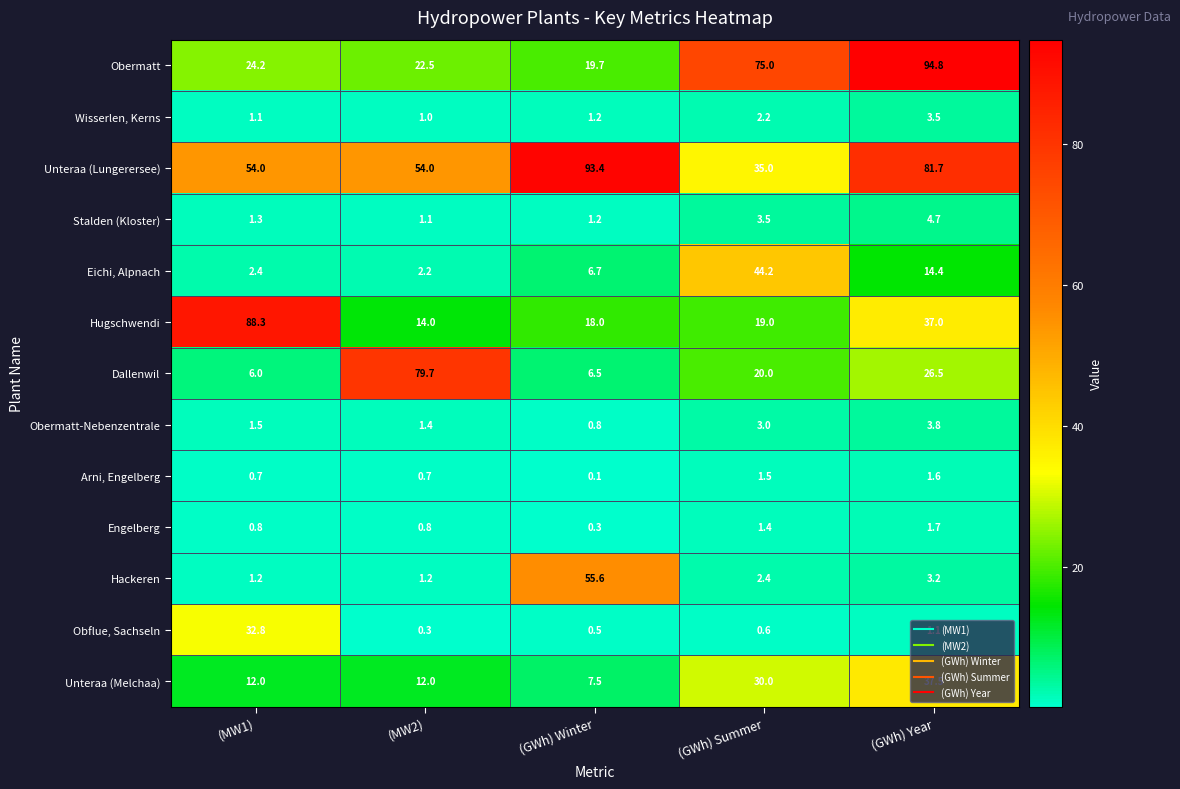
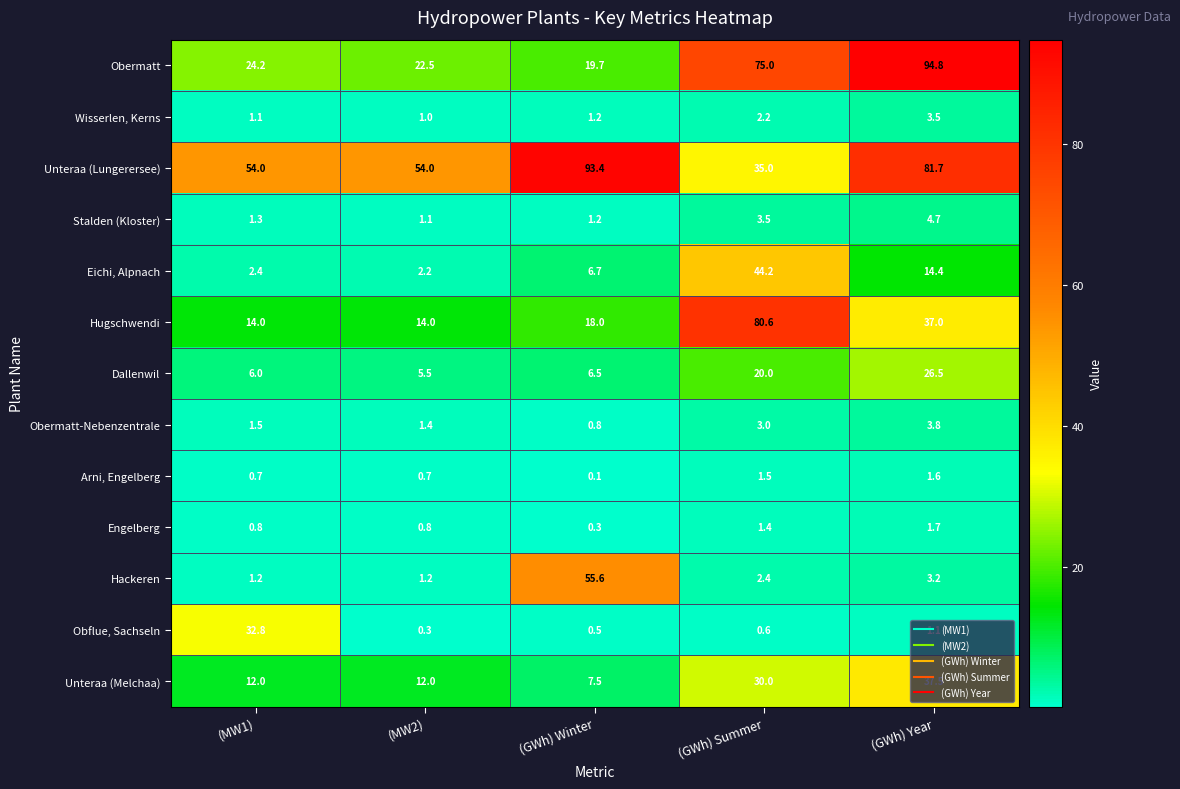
Hugschwendi, (MW1): 88.3 -> 14.0
Hugschwendi, (GWh) Summer: 19.0 -> 80.6
Dallenwil, (MW2): 79.7 -> 5.5
